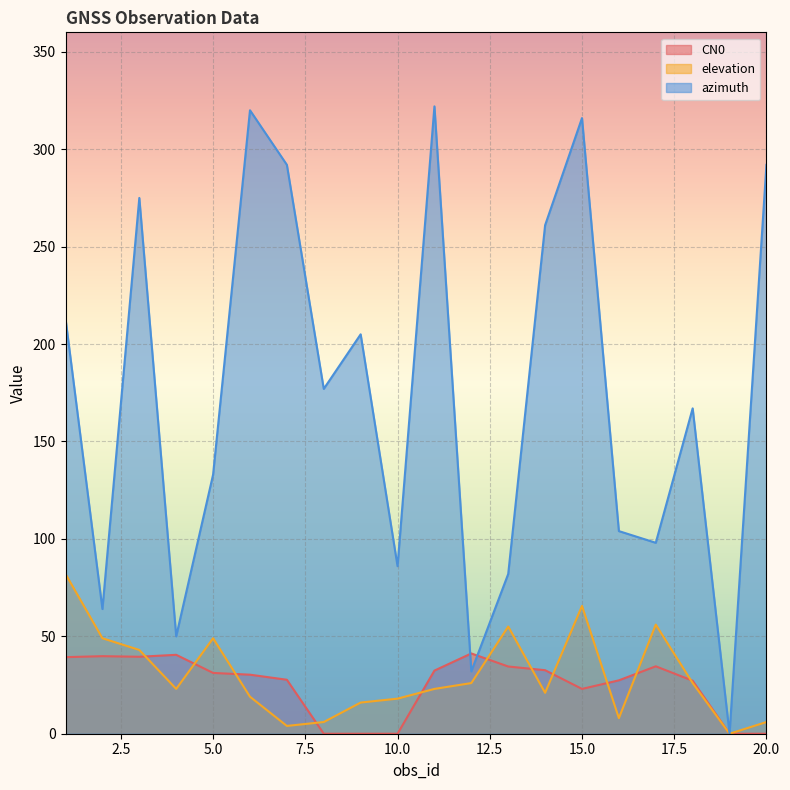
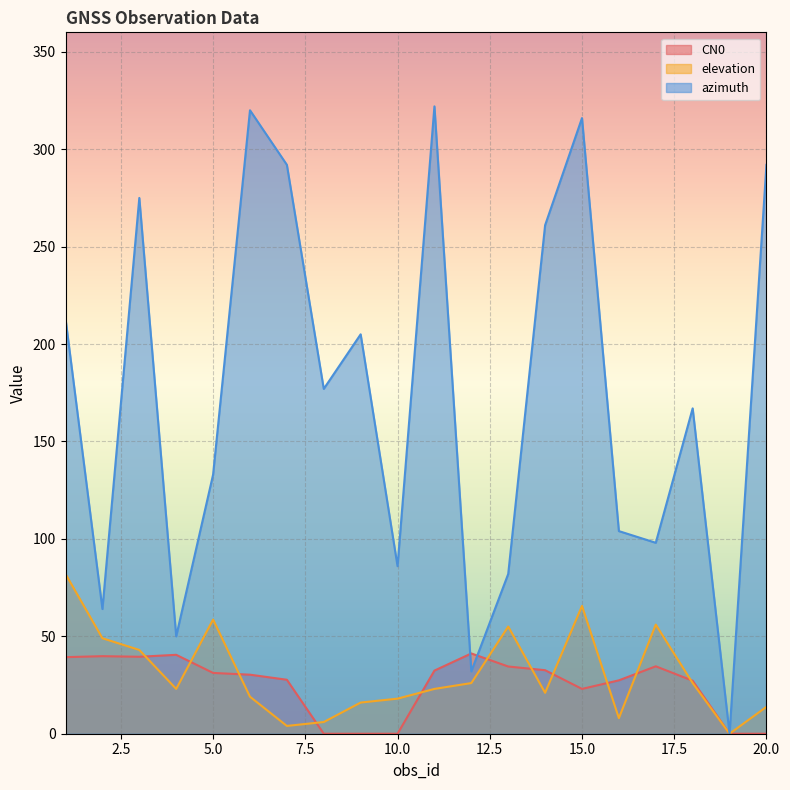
elevation, 5.0: 49 -> 59
elevation, 20.0: 6 -> 14
